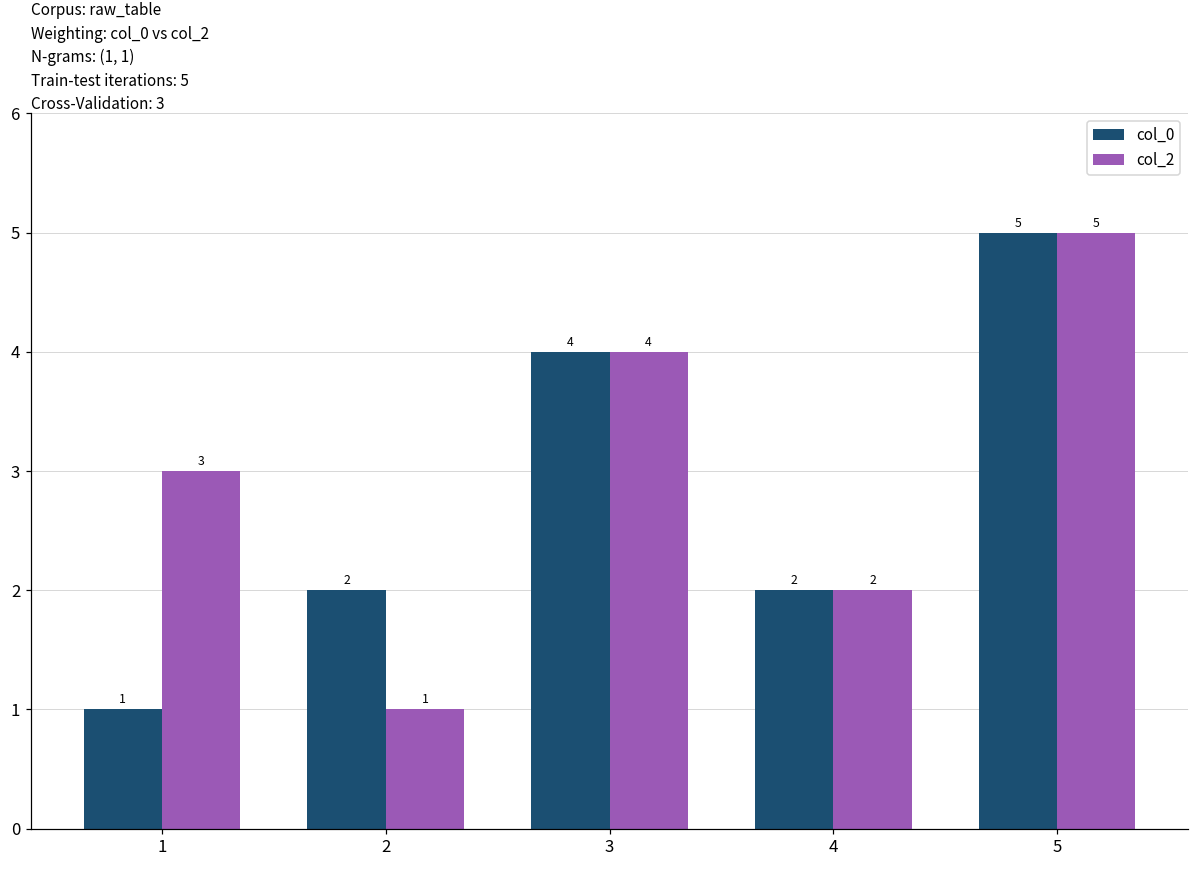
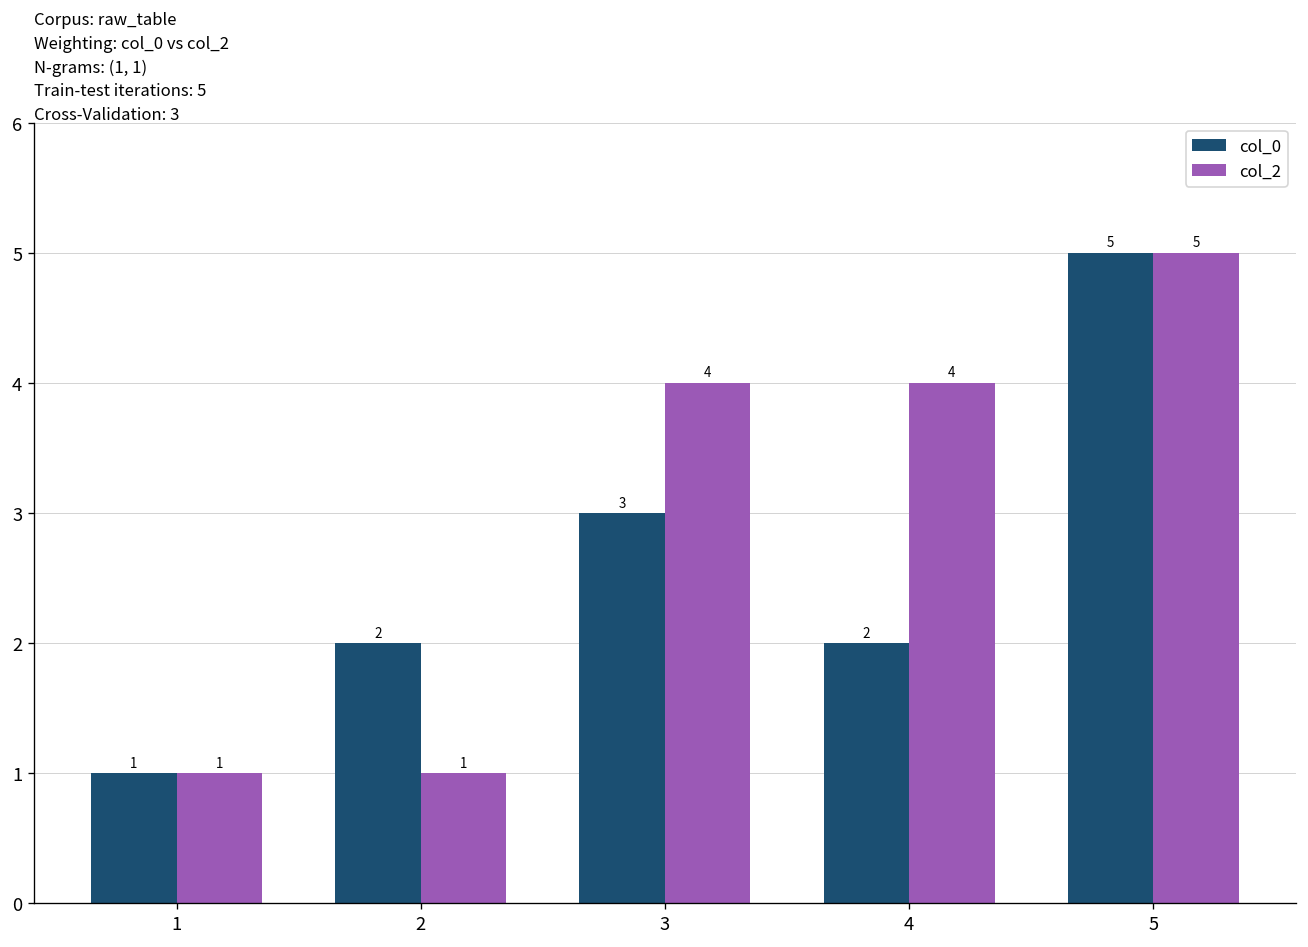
col_2, 1: 3 -> 1
col_0, 3: 4 -> 3
col_2, 4: 2 -> 4
